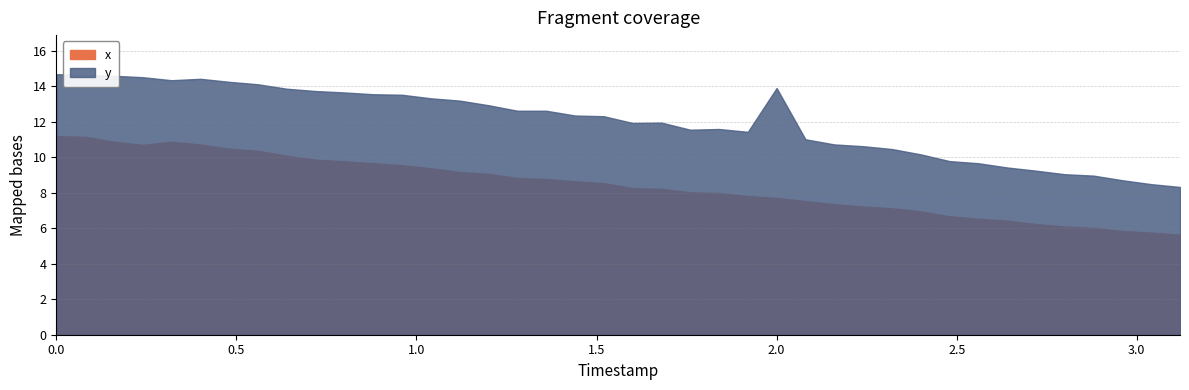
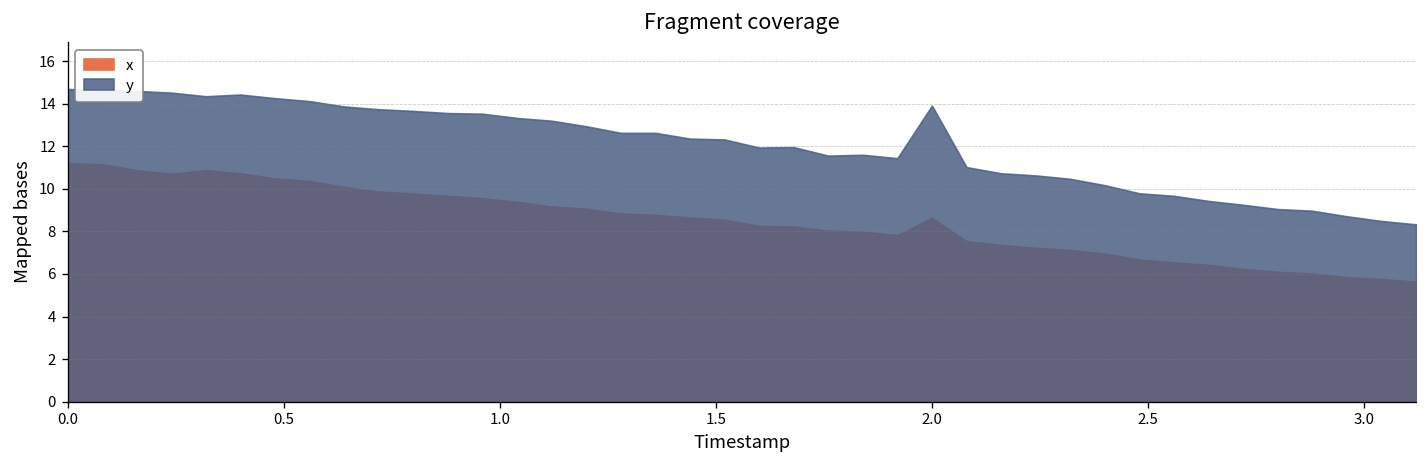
x, 2.0: 7.7 -> 8.6
